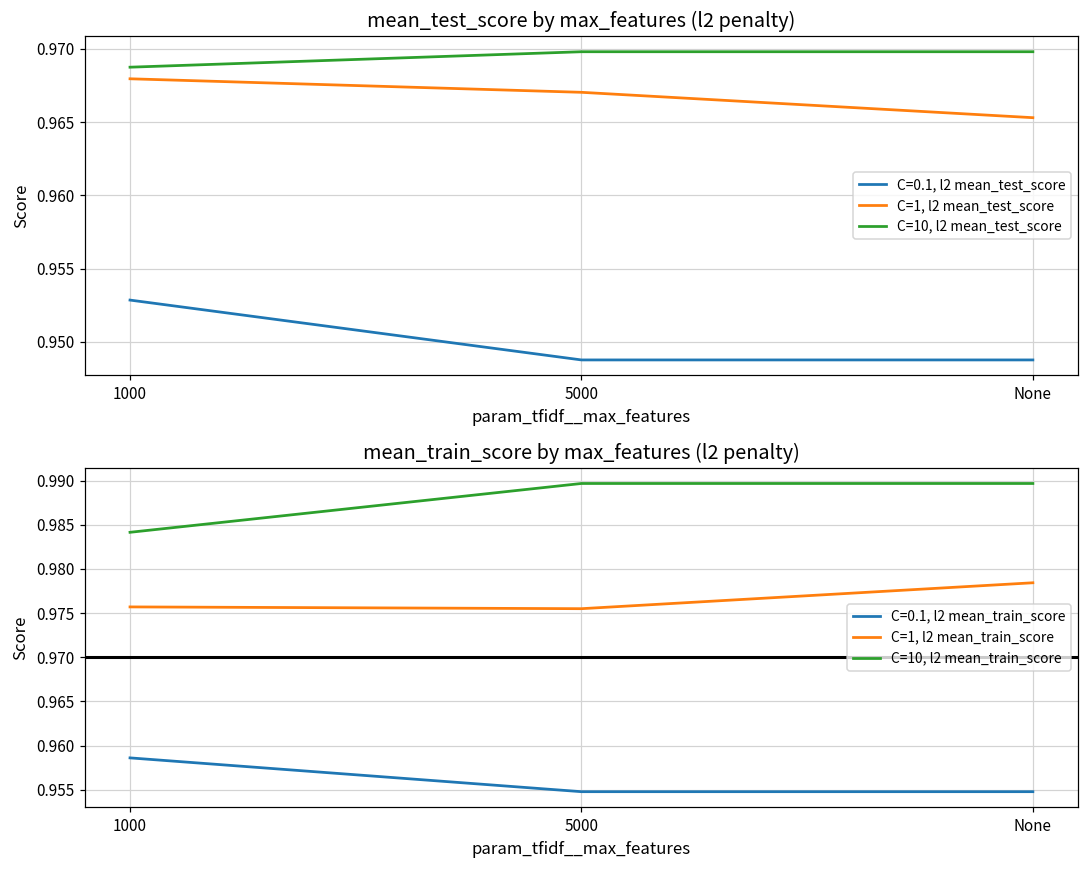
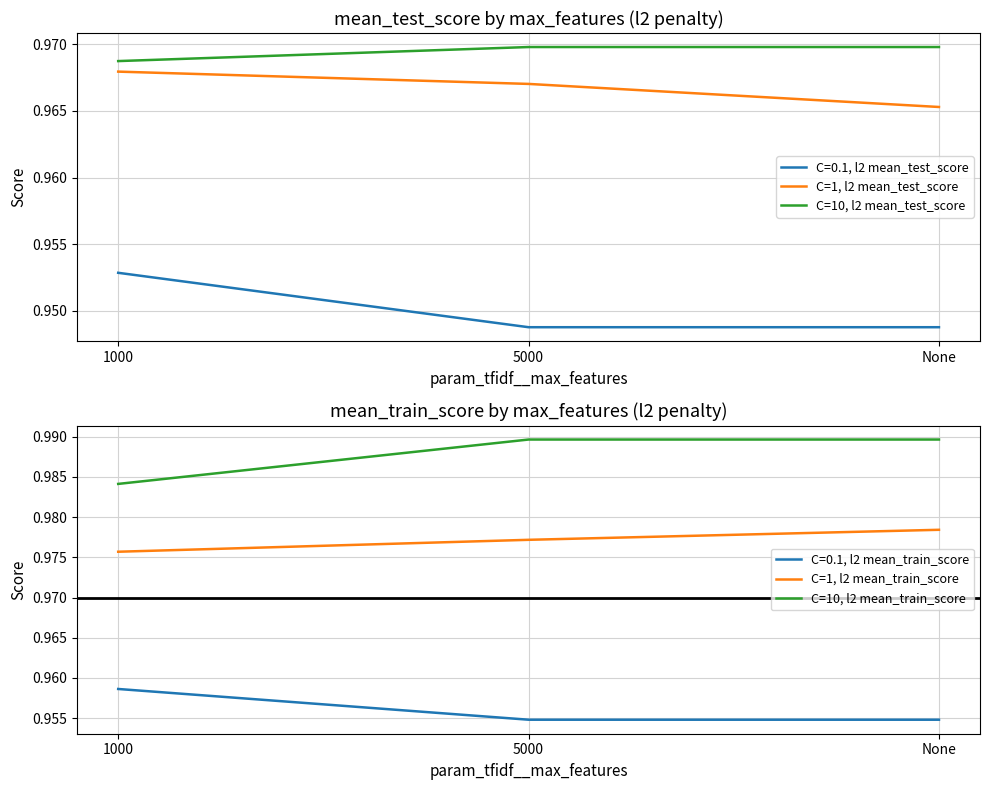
mean_train_score by max_features (l2 penalty), C=1, l2 mean_train_score, 5000: 0.975 -> 0.977
